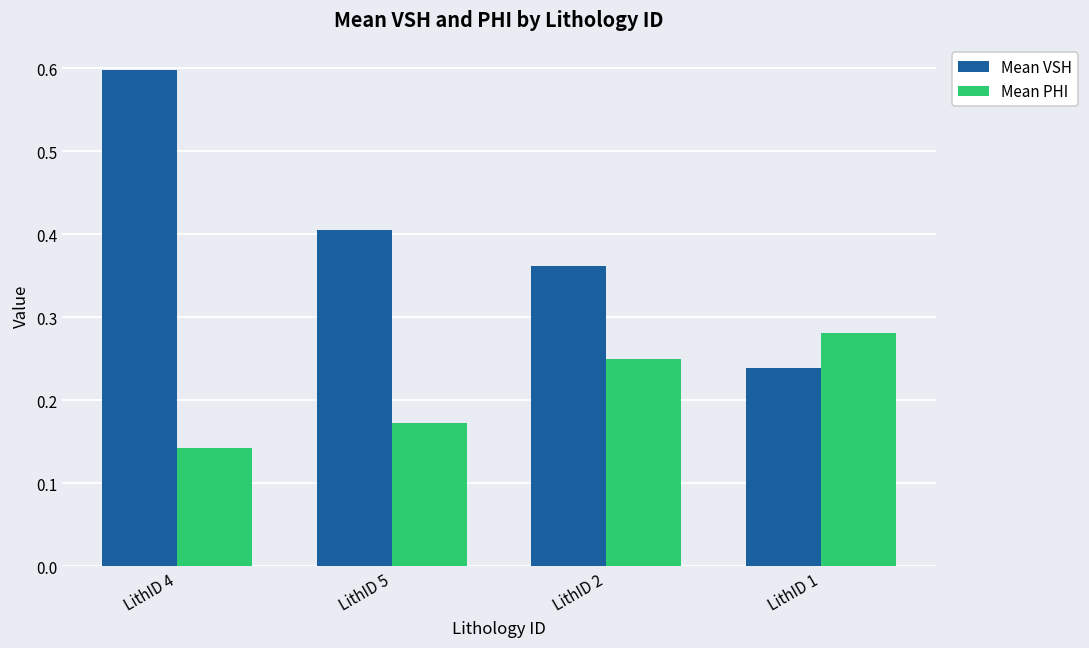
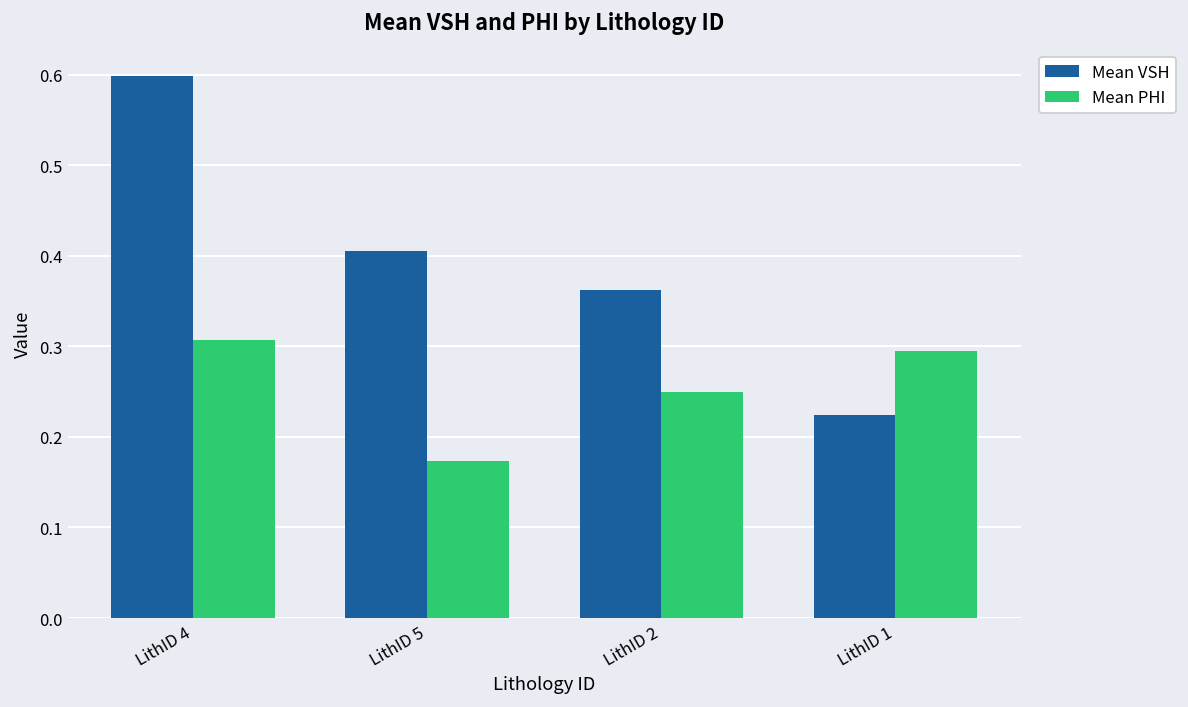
Mean PHI, LithID 4: 0.14 -> 0.31
Mean VSH, LithID 1: 0.24 -> 0.22
Mean PHI, LithID 1: 0.28 -> 0.30
